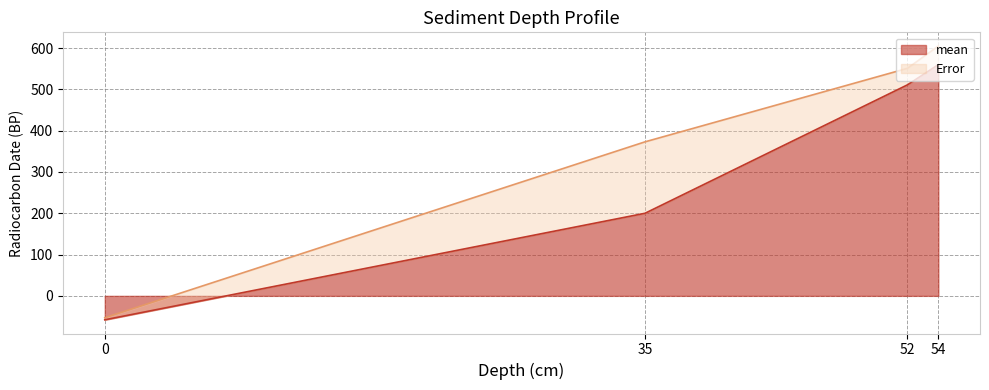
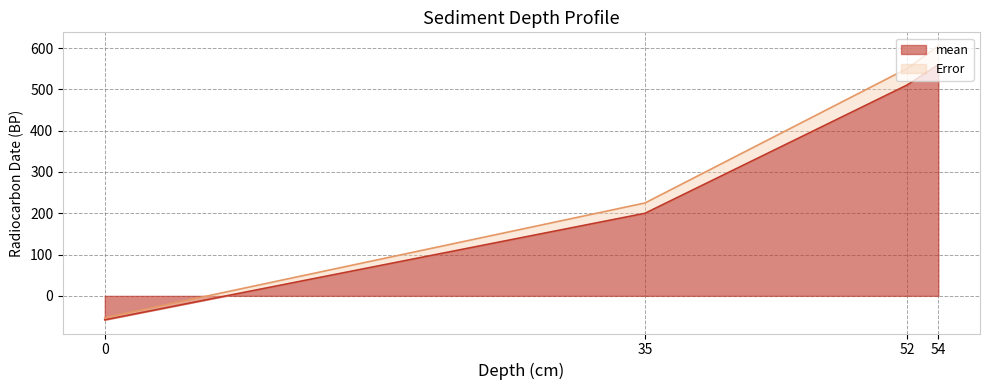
Error, 35: 170 -> 30
